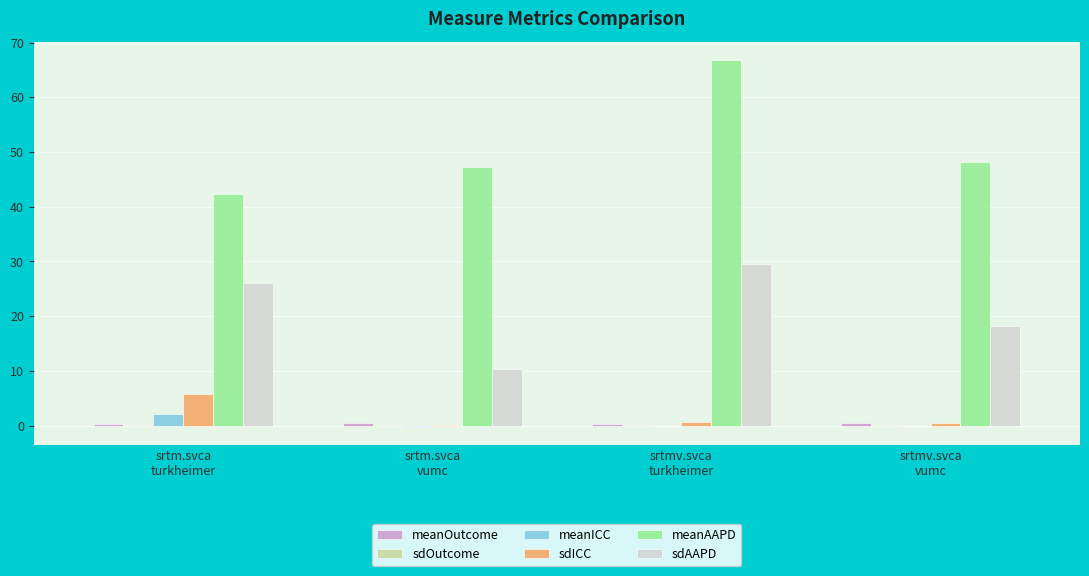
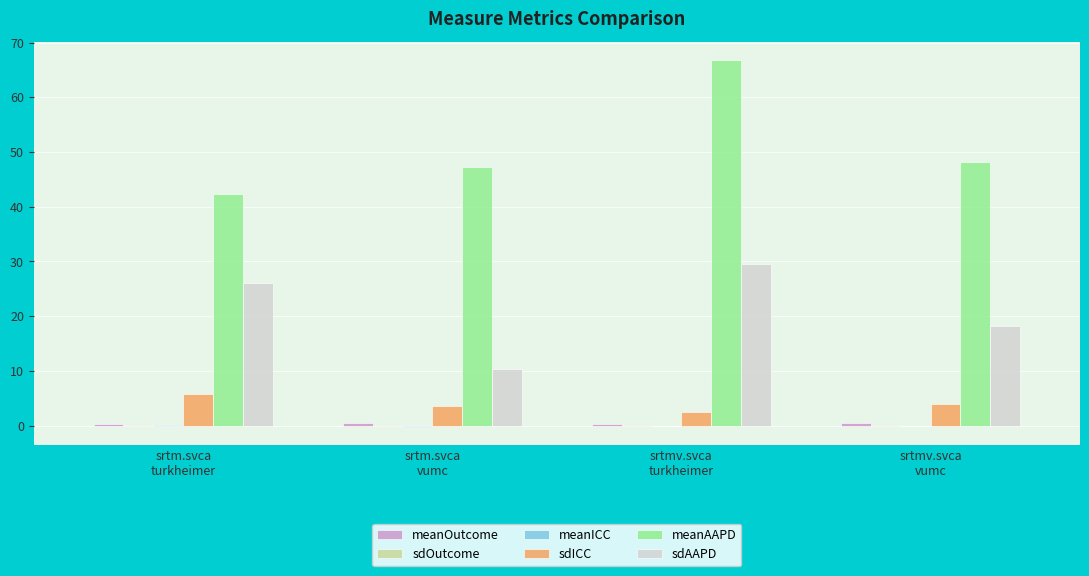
meanICC, srtm.svca turkheimer: 2 -> 0
sdICC, srtm.svca vumc: 0 -> 4
sdICC, srtmv.svca turkheimer: 1 -> 3
sdICC, srtmv.svca vumc: 0 -> 4
